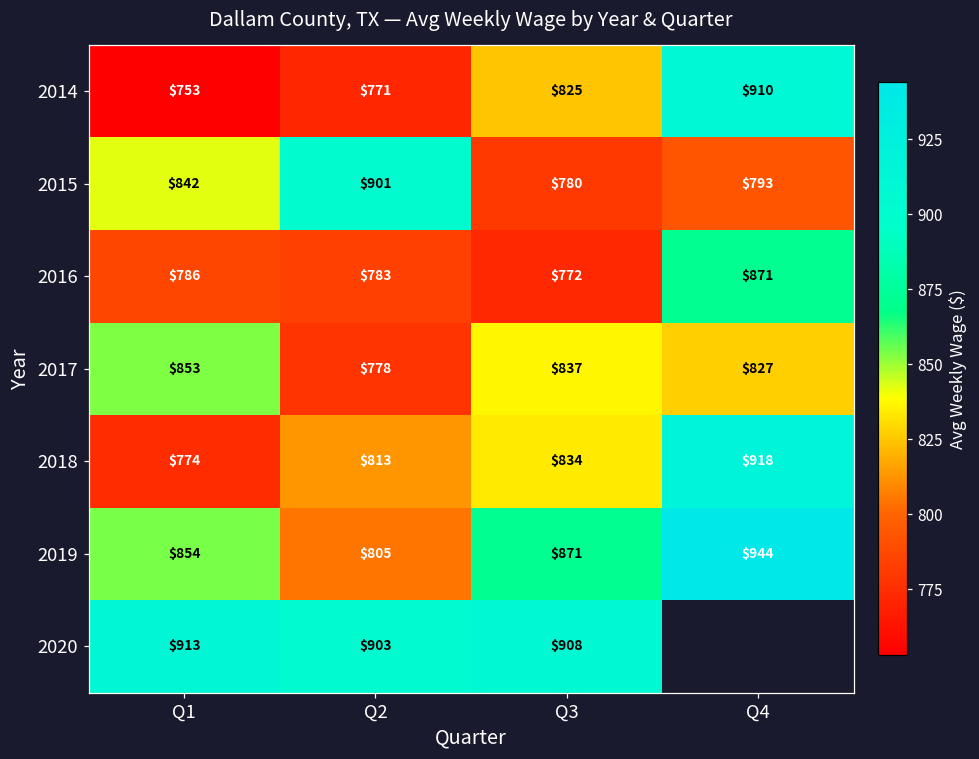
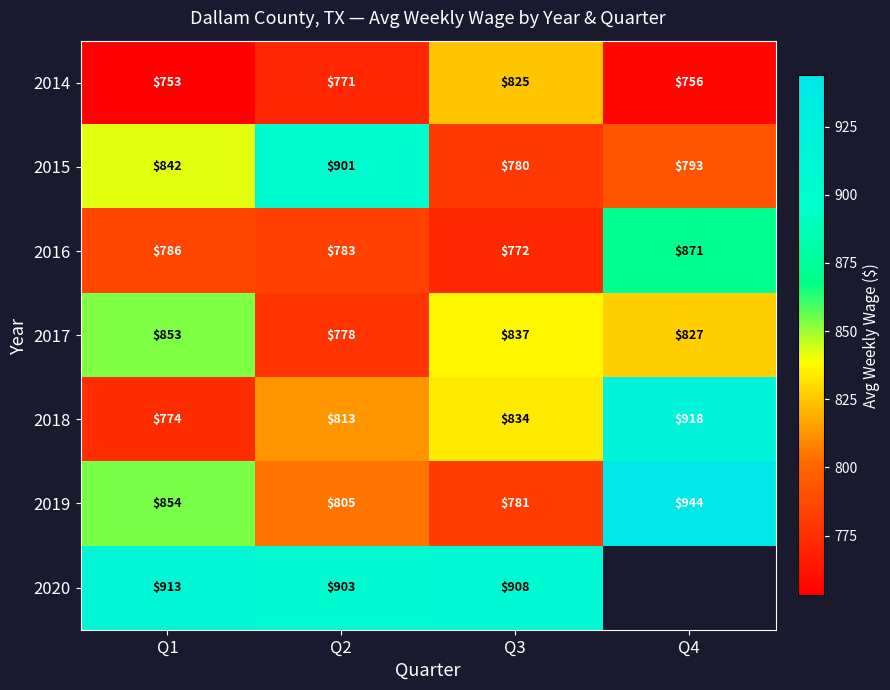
2014, Q4: $910 -> $756
2019, Q3: $871 -> $781
